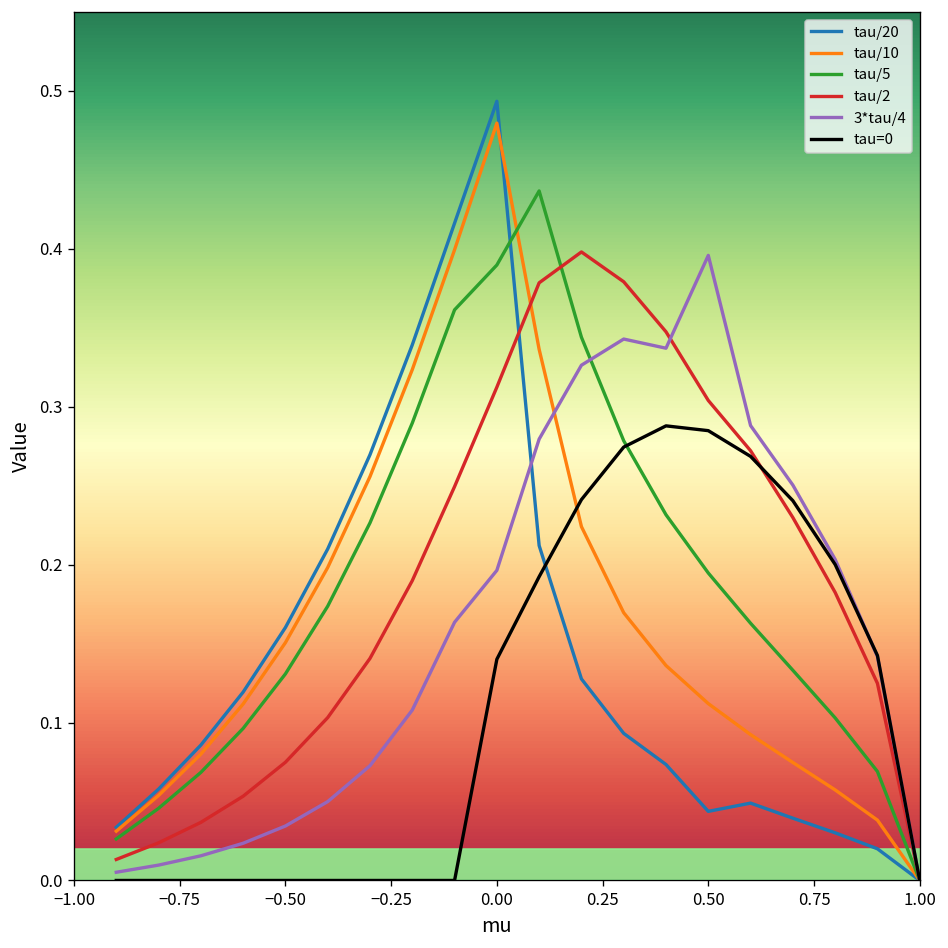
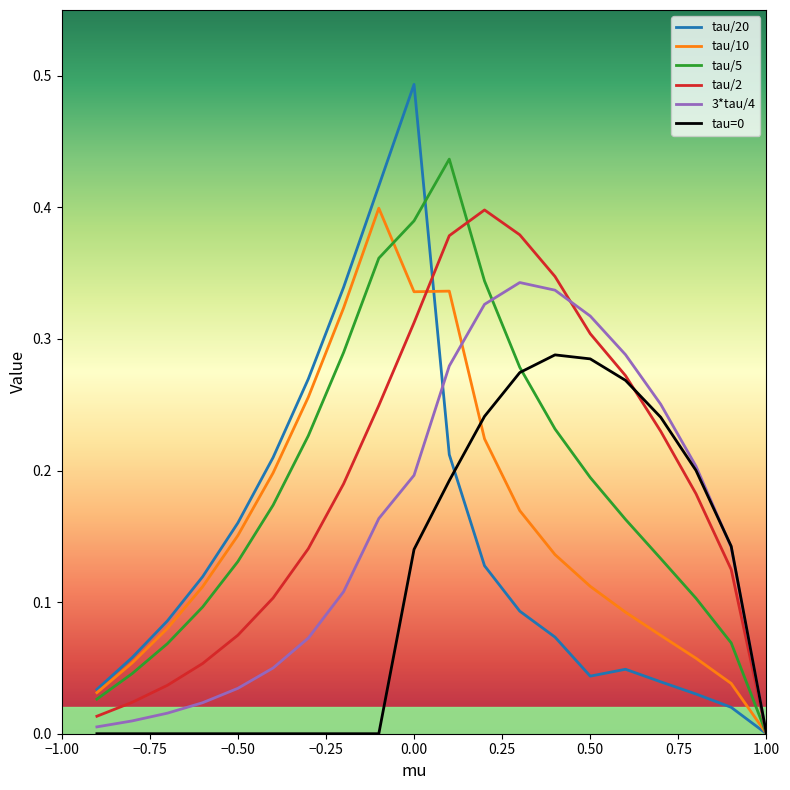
tau/10, 0.00: 0.480 -> 0.336
3*tau/4, 0.50: 0.396 -> 0.317
